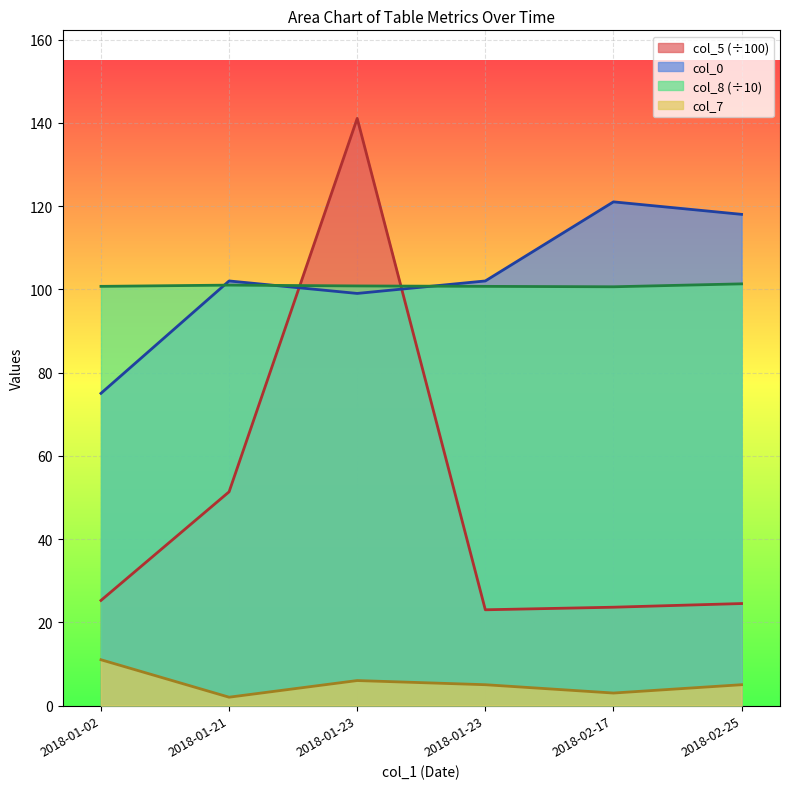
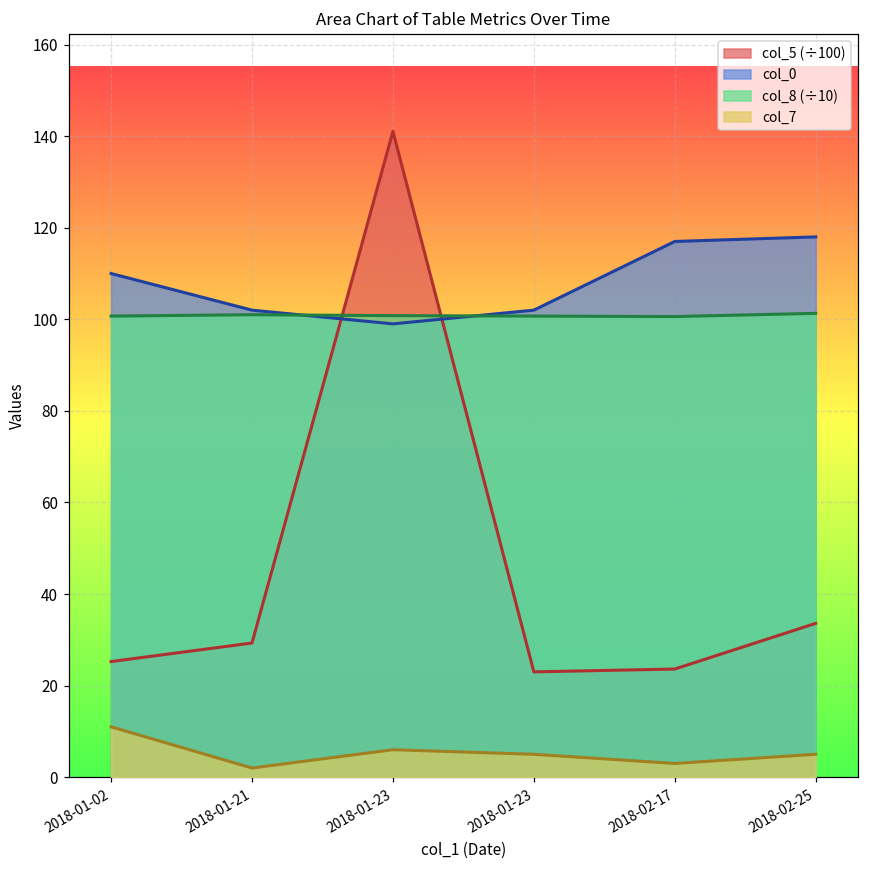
col_0, 2018-01-02: 75 -> 110
col_5 (÷100), 2018-01-21: 51 -> 29
col_0, 2018-02-17: 121 -> 117
col_5 (÷100), 2018-02-25: 25 -> 34
